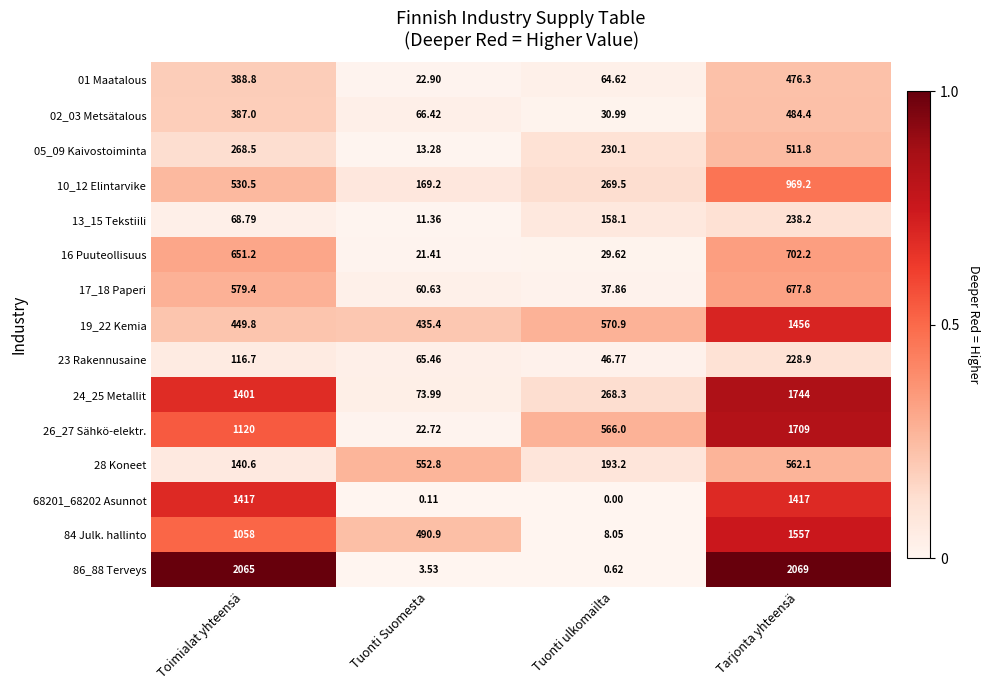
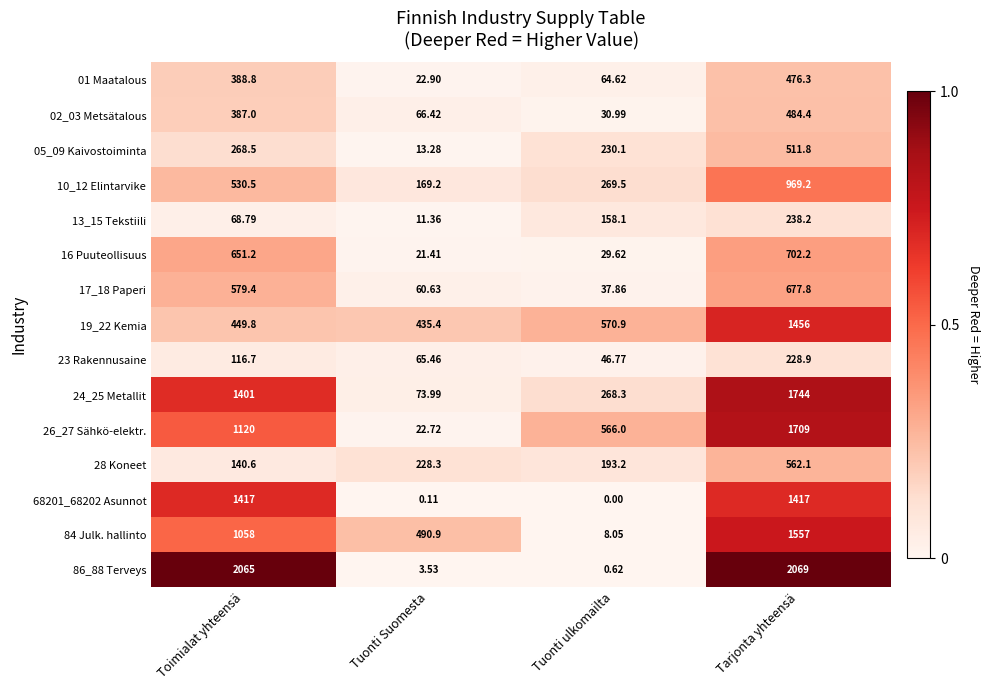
28 Koneet, Tuonti Suomesta: 552.8 -> 228.3
